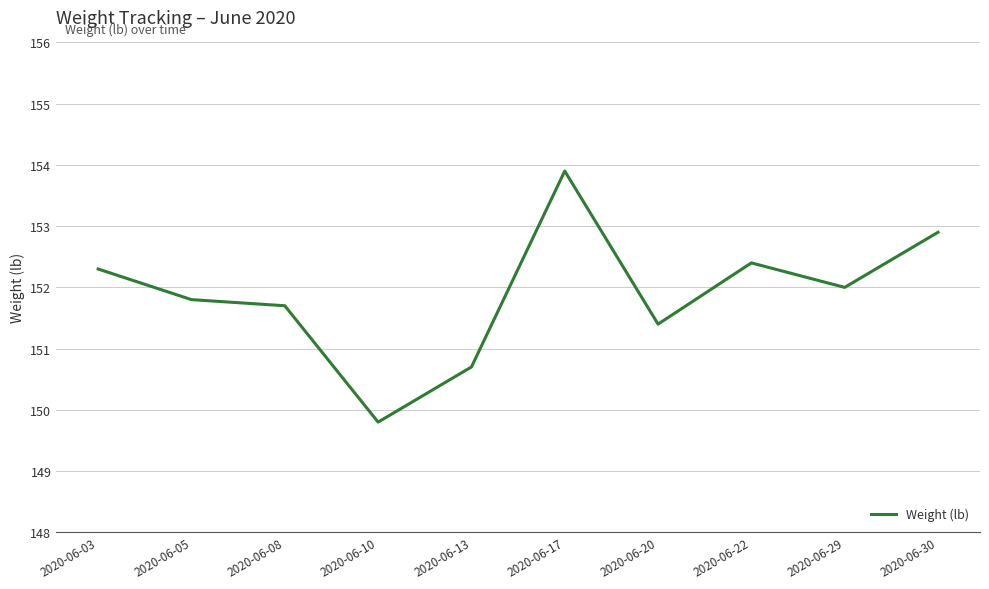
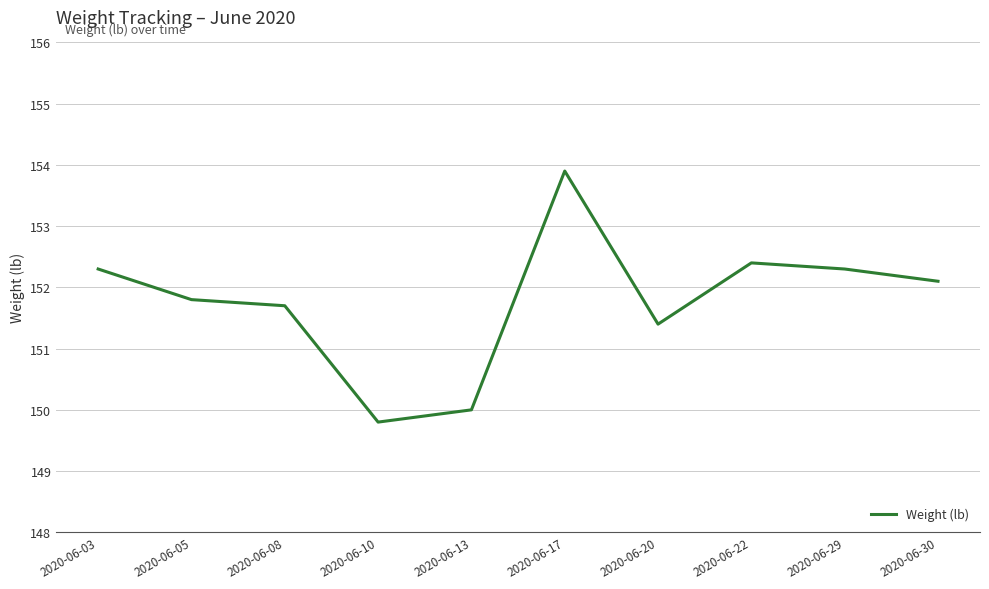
2020-06-13: 150.7 -> 150.0
2020-06-29: 152.0 -> 152.3
2020-06-30: 152.9 -> 152.1
